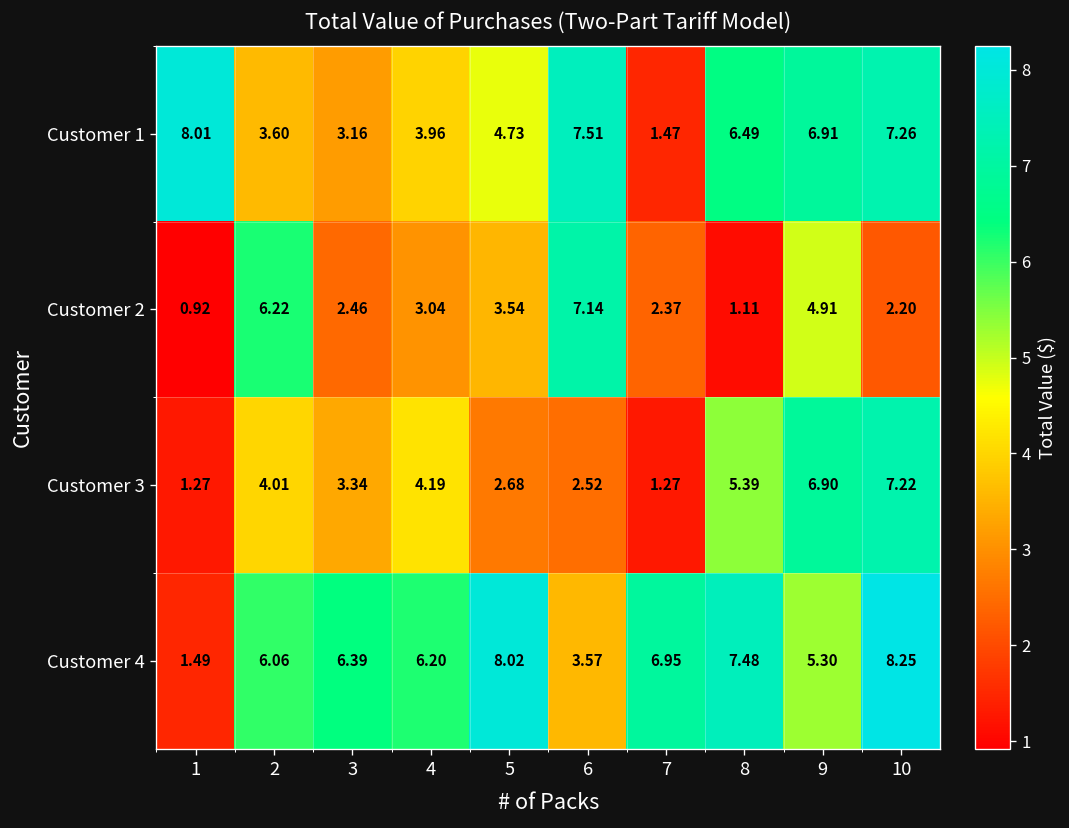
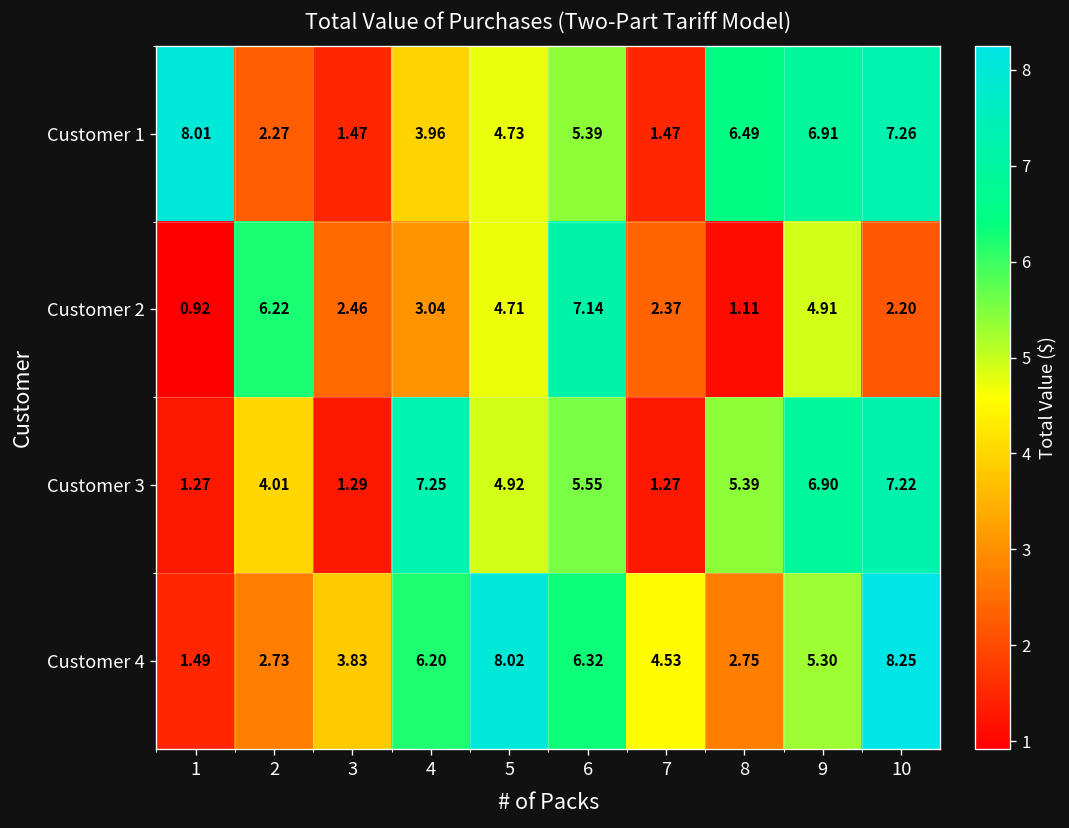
Customer 1, 2: 3.60 -> 2.27
Customer 1, 3: 3.16 -> 1.47
Customer 1, 6: 7.51 -> 5.39
Customer 2, 5: 3.54 -> 4.71
Customer 3, 3: 3.34 -> 1.29
Customer 3, 4: 4.19 -> 7.25
Customer 3, 5: 2.68 -> 4.92
Customer 3, 6: 2.52 -> 5.55
Customer 4, 2: 6.06 -> 2.73
Customer 4, 3: 6.39 -> 3.83
Customer 4, 6: 3.57 -> 6.32
Customer 4, 7: 6.95 -> 4.53
Customer 4, 8: 7.48 -> 2.75
